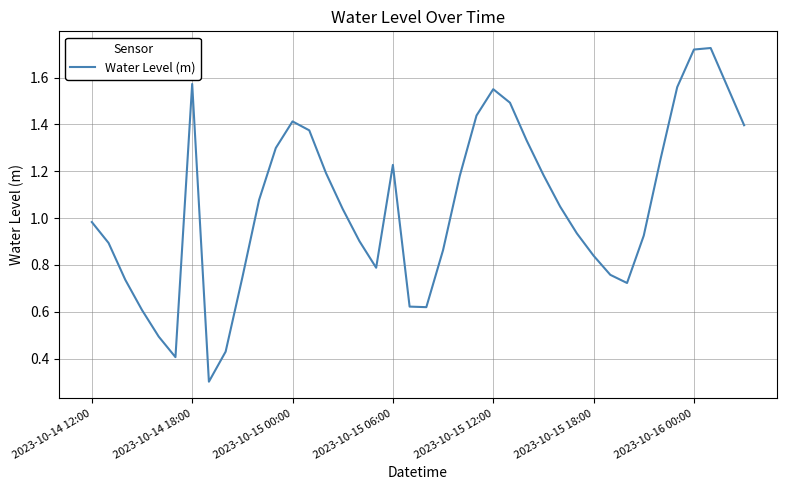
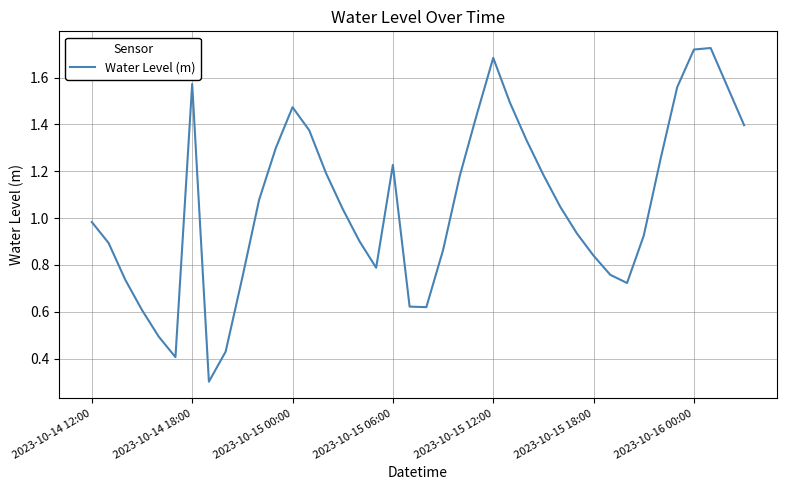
2023-10-15 00:00: 1.41 -> 1.47
2023-10-15 12:00: 1.55 -> 1.68
